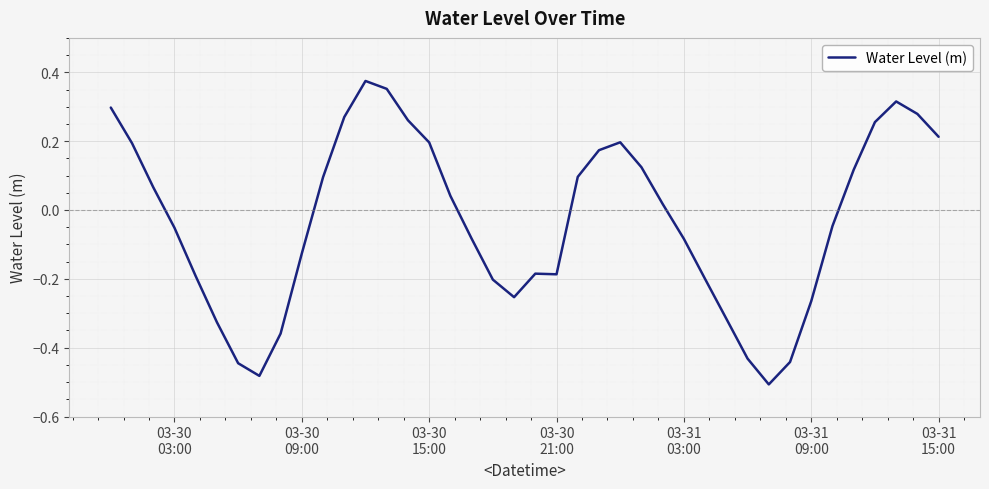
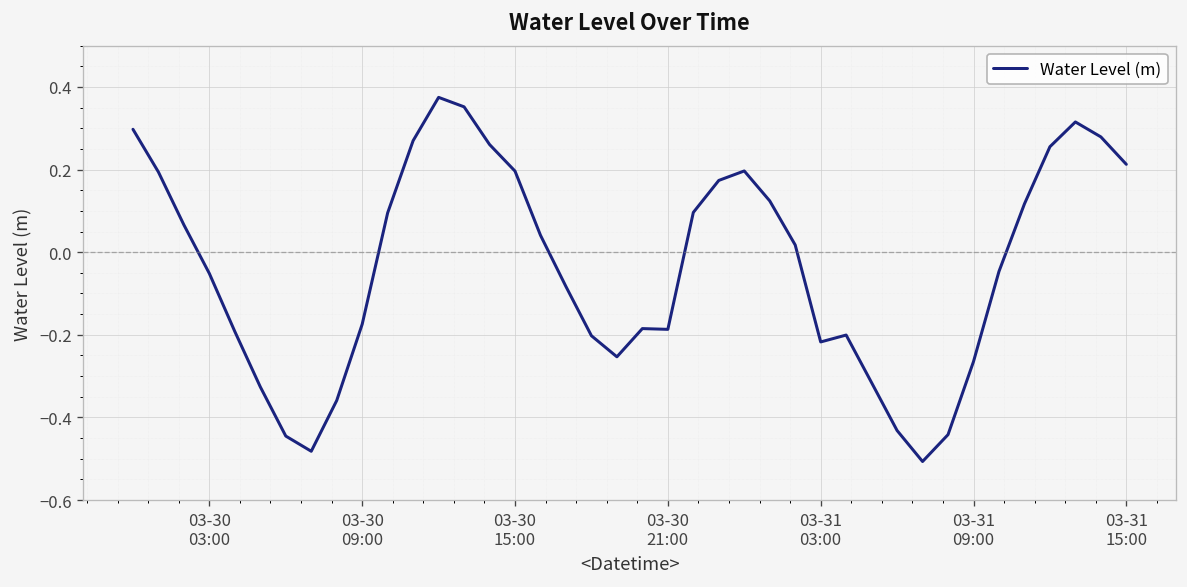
03-30 09:00: -0.13 -> -0.17
03-31 03:00: -0.08 -> -0.22
